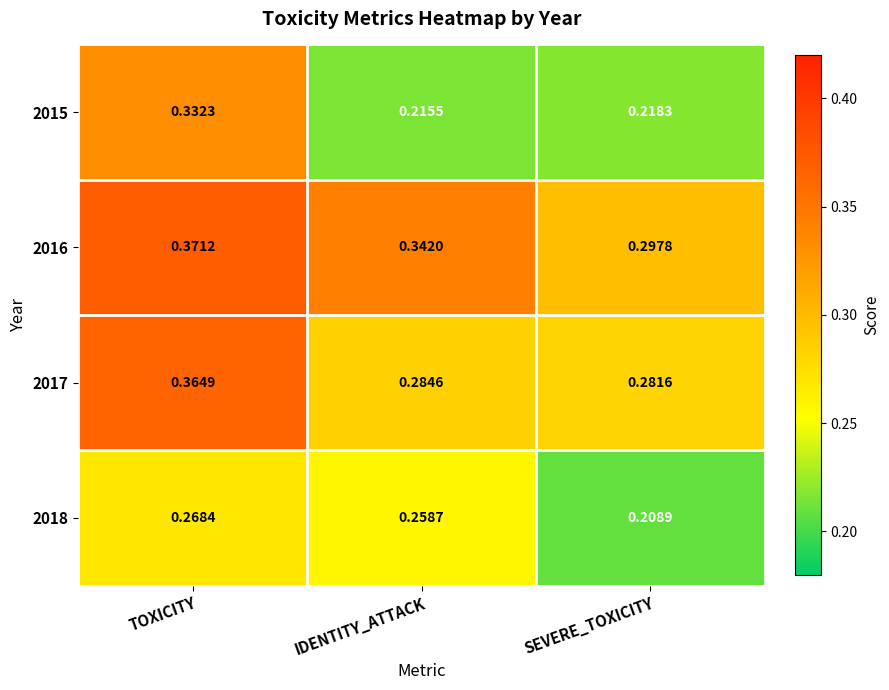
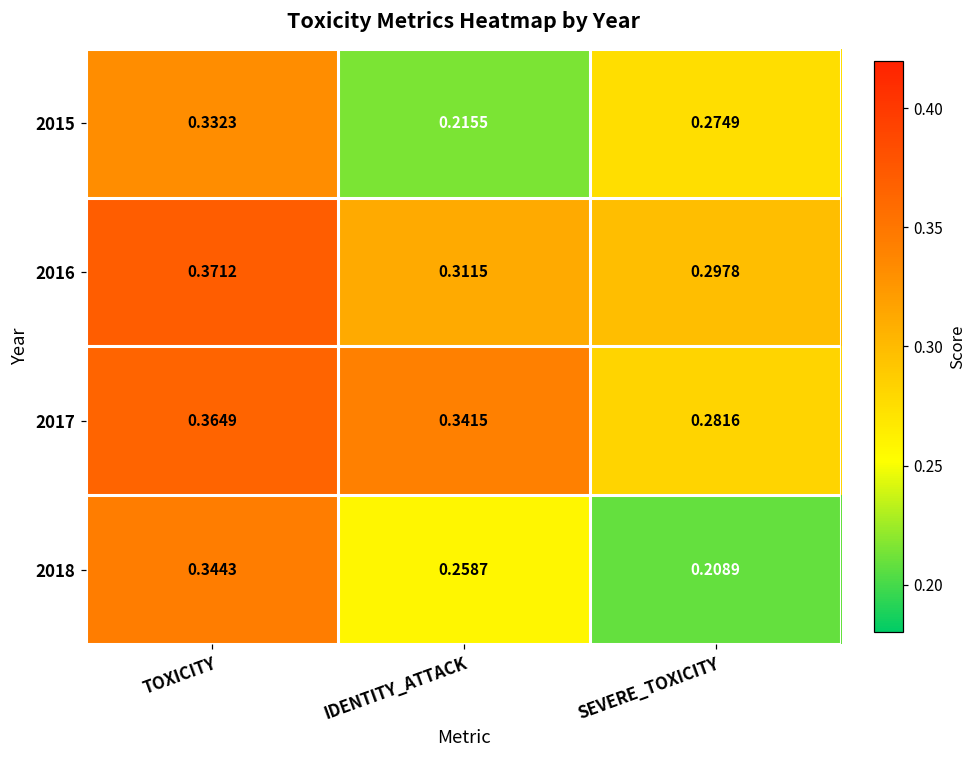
2015, SEVERE_TOXICITY: 0.2183 -> 0.2749
2016, IDENTITY_ATTACK: 0.3420 -> 0.3115
2017, IDENTITY_ATTACK: 0.2846 -> 0.3415
2018, TOXICITY: 0.2684 -> 0.3443
